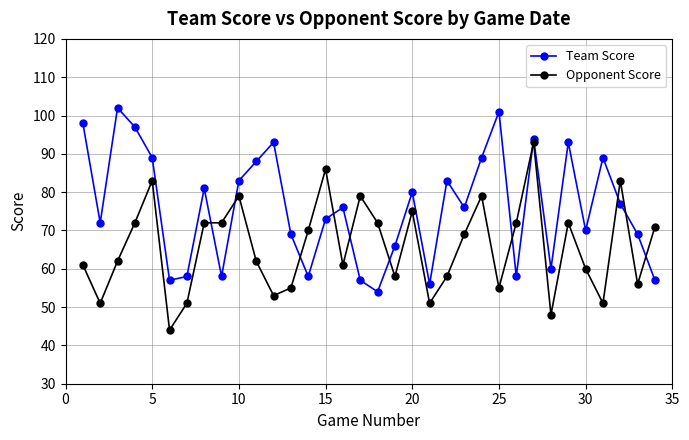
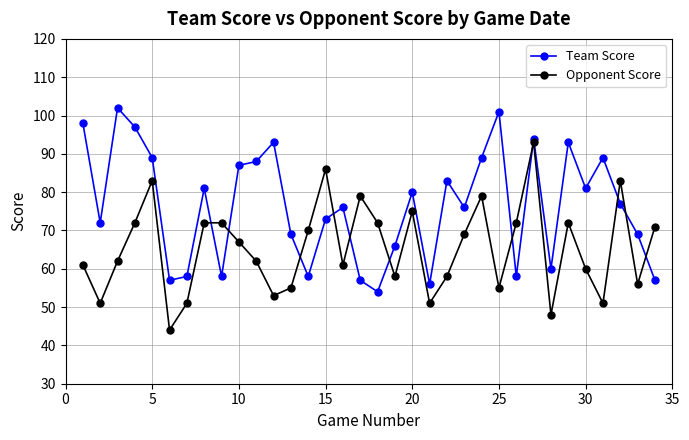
Team Score, 10: 83 -> 87
Opponent Score, 10: 79 -> 67
Team Score, 30: 70 -> 81
